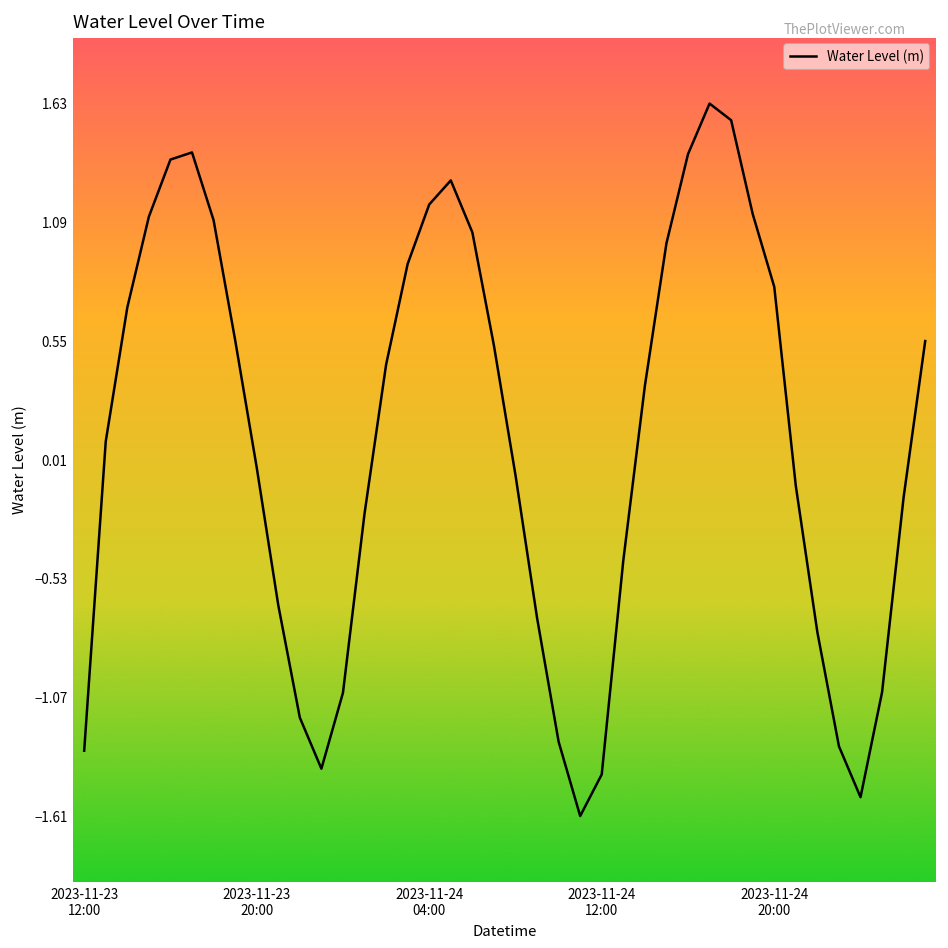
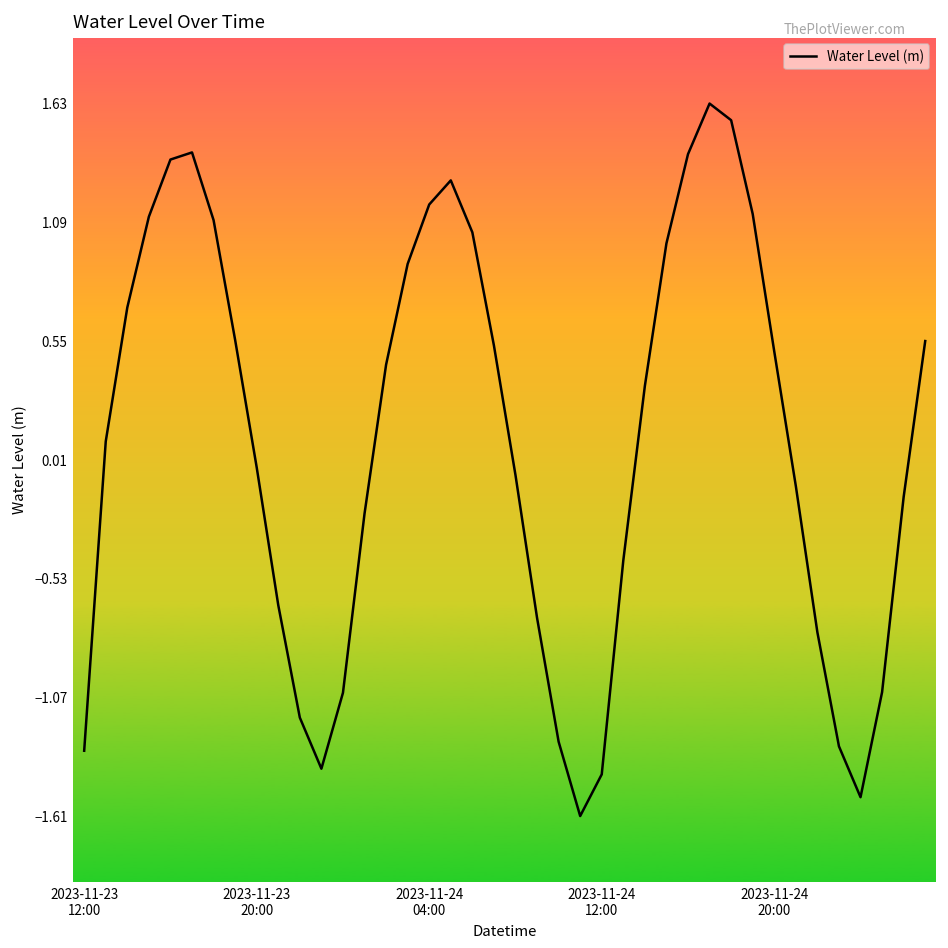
2023-11-24 20:00: 0.80 -> 0.50
